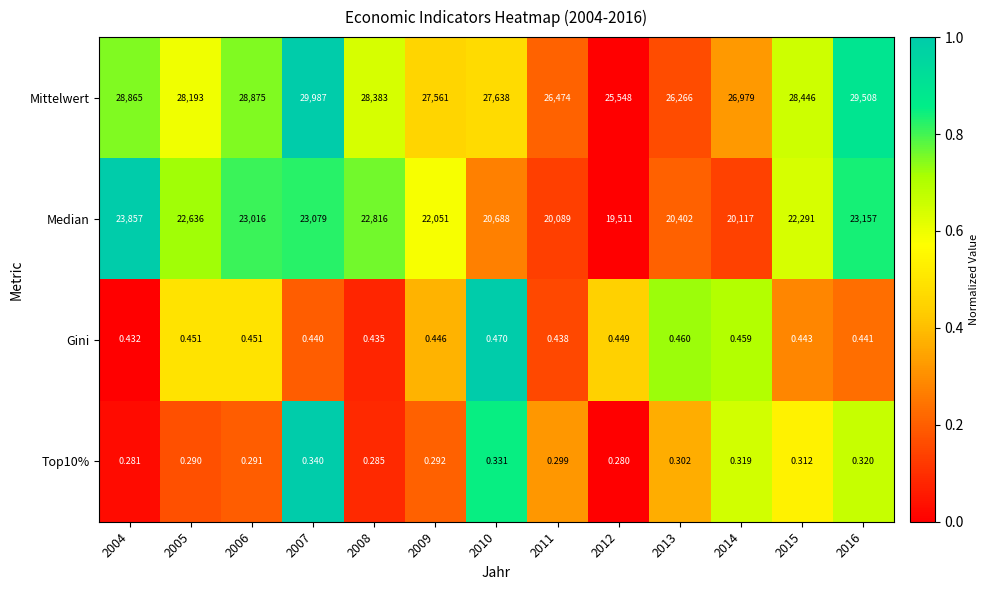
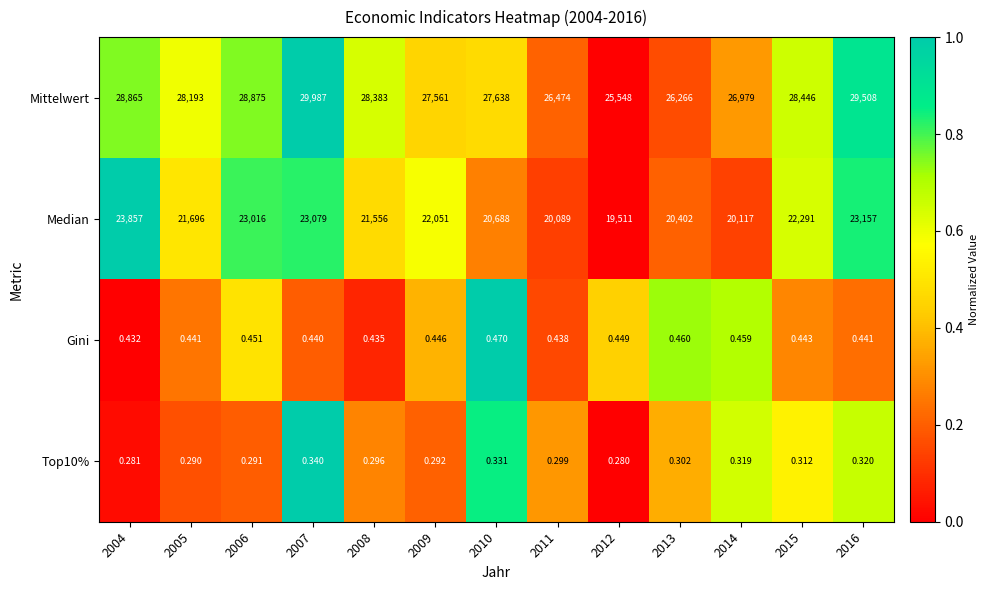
Median, 2005: 22,636 -> 21,696
Median, 2008: 22,816 -> 21,556
Gini, 2005: 0.451 -> 0.441
Top10%, 2008: 0.285 -> 0.296
